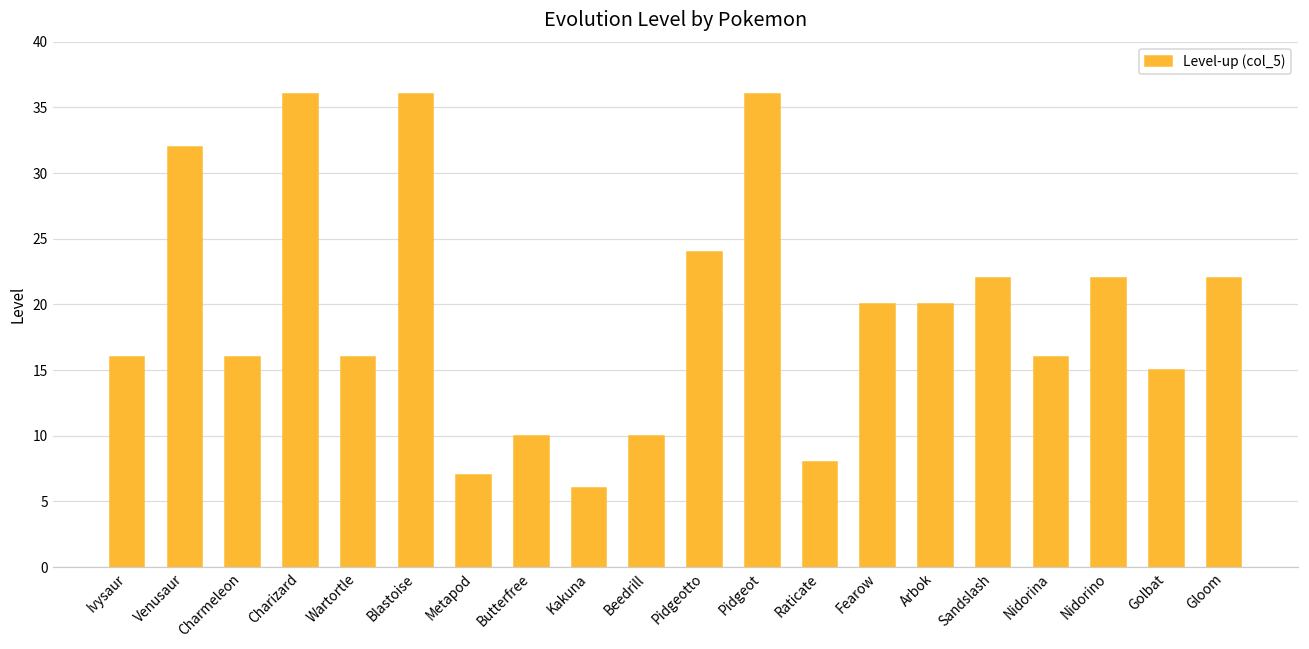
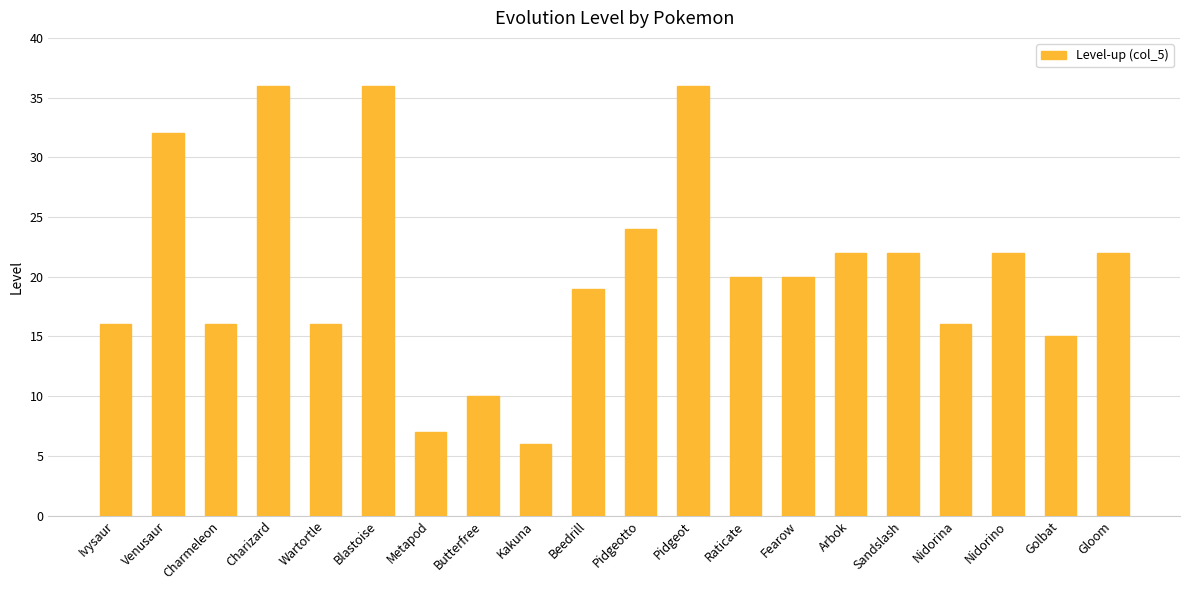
Beedrill: 10 -> 19
Raticate: 8 -> 20
Arbok: 20 -> 22
